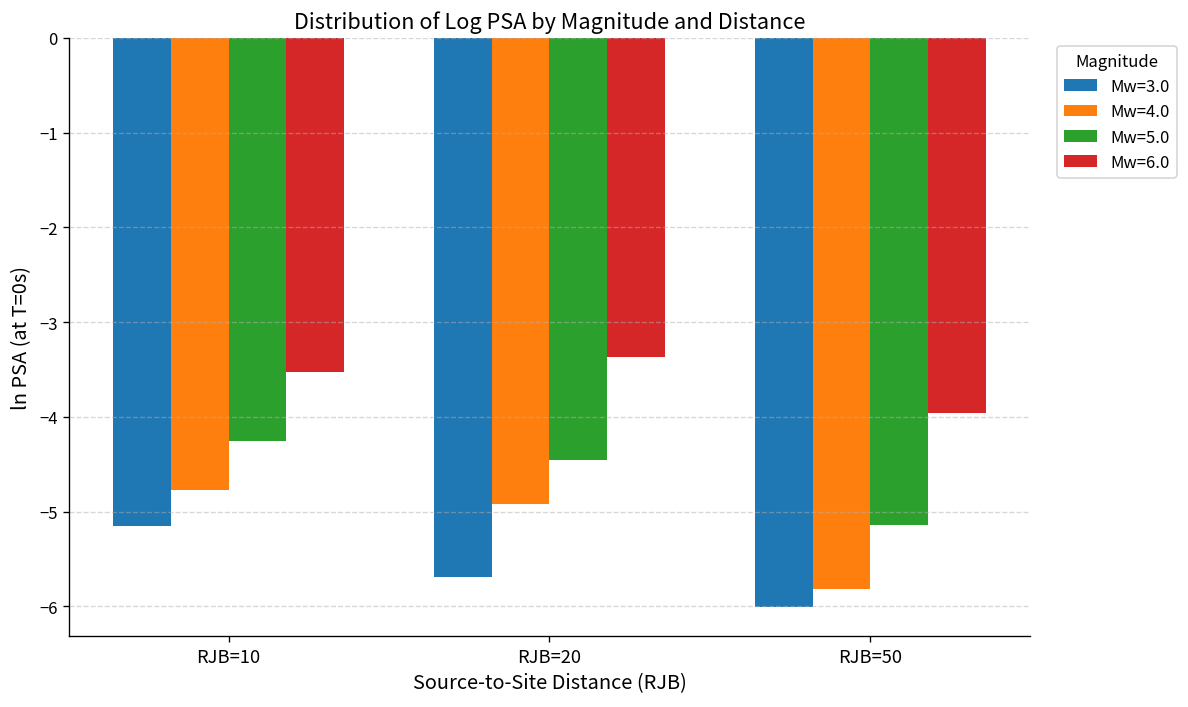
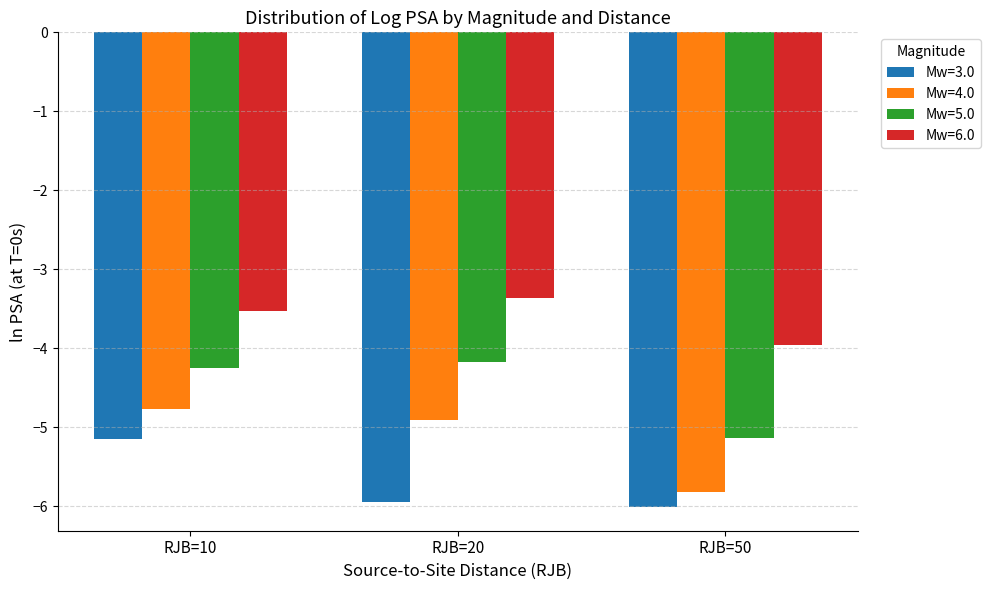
Mw=3.0, RJB=20: -5.7 -> -5.9
Mw=5.0, RJB=20: -4.5 -> -4.2
